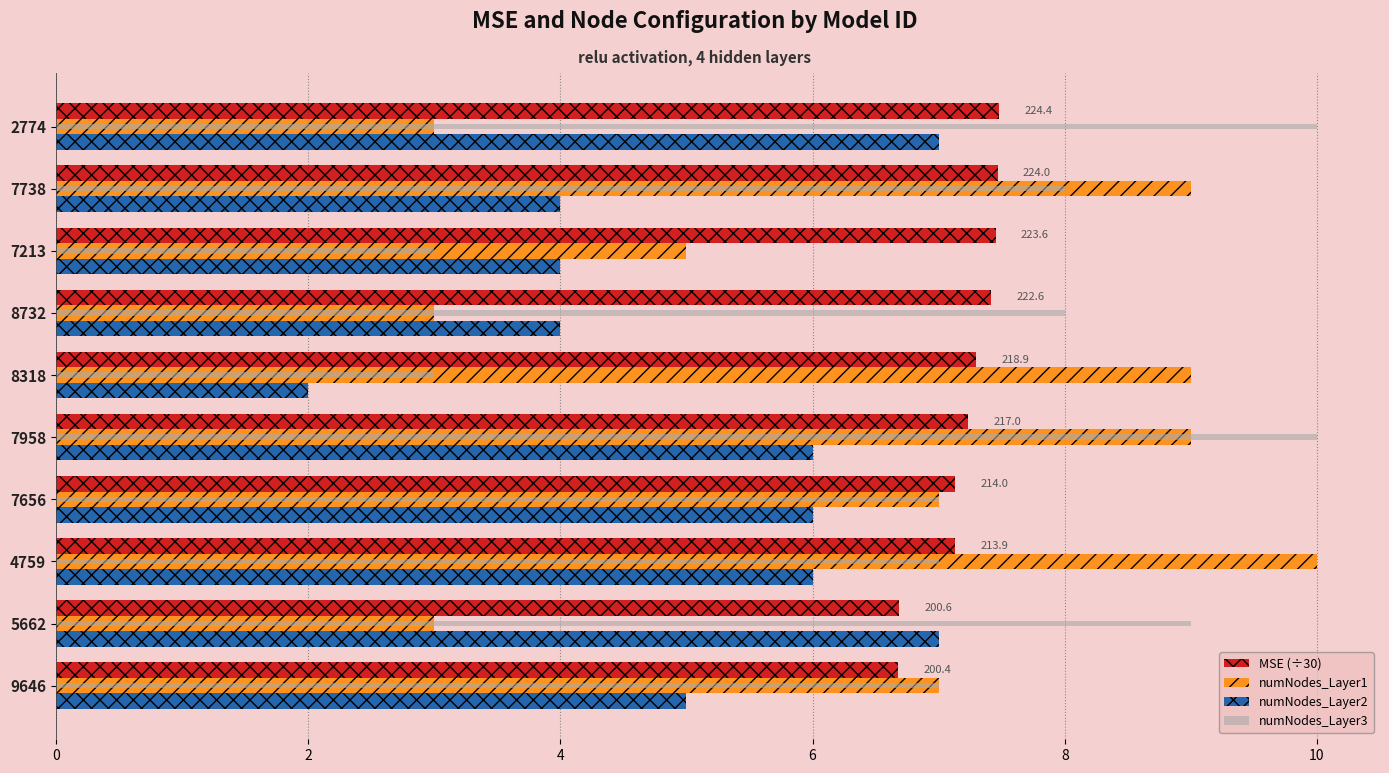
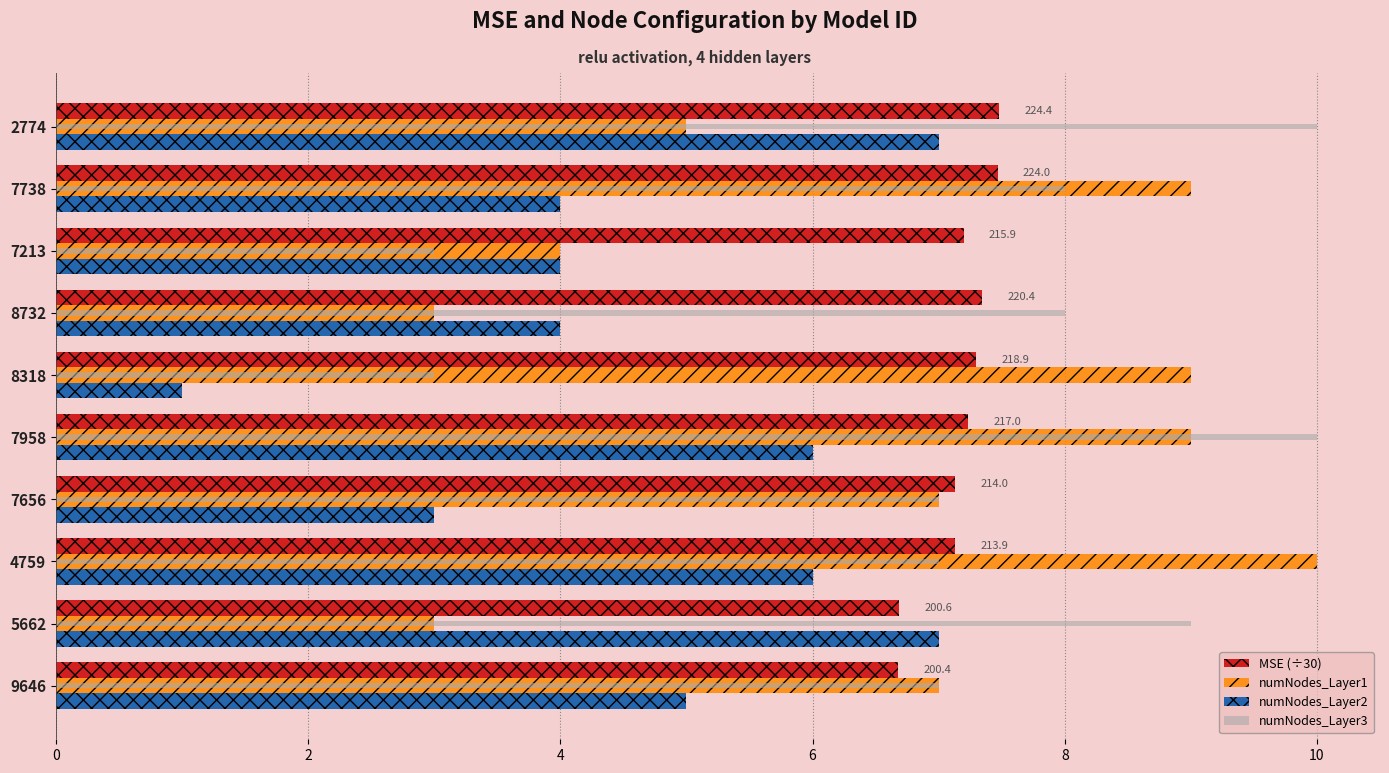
numNodes_Layer1, 2774: 3 -> 5
MSE (÷30), 7213: 223.6 -> 215.9
numNodes_Layer1, 7213: 5 -> 4
MSE (÷30), 8732: 222.6 -> 220.4
numNodes_Layer2, 8318: 2 -> 1
numNodes_Layer2, 7656: 6 -> 3
